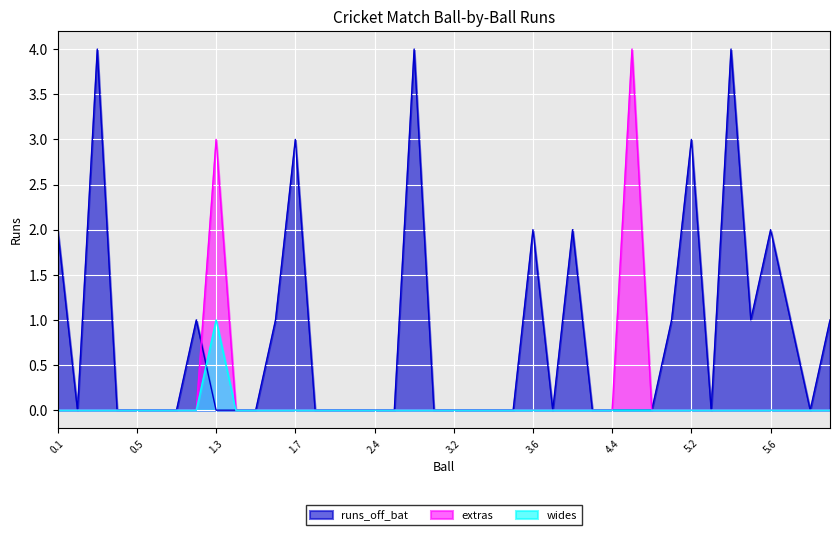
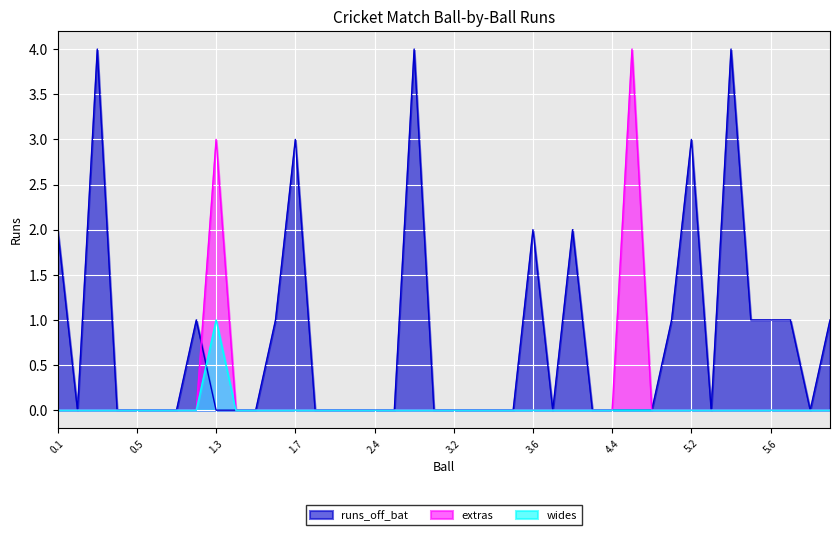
runs_off_bat, 5.6: 2 -> 1
